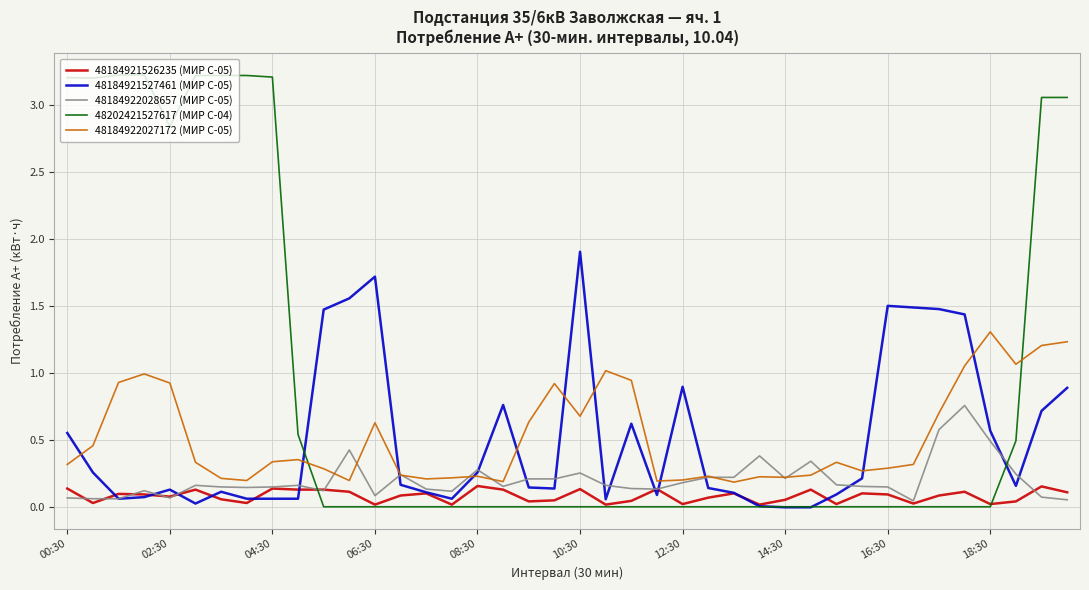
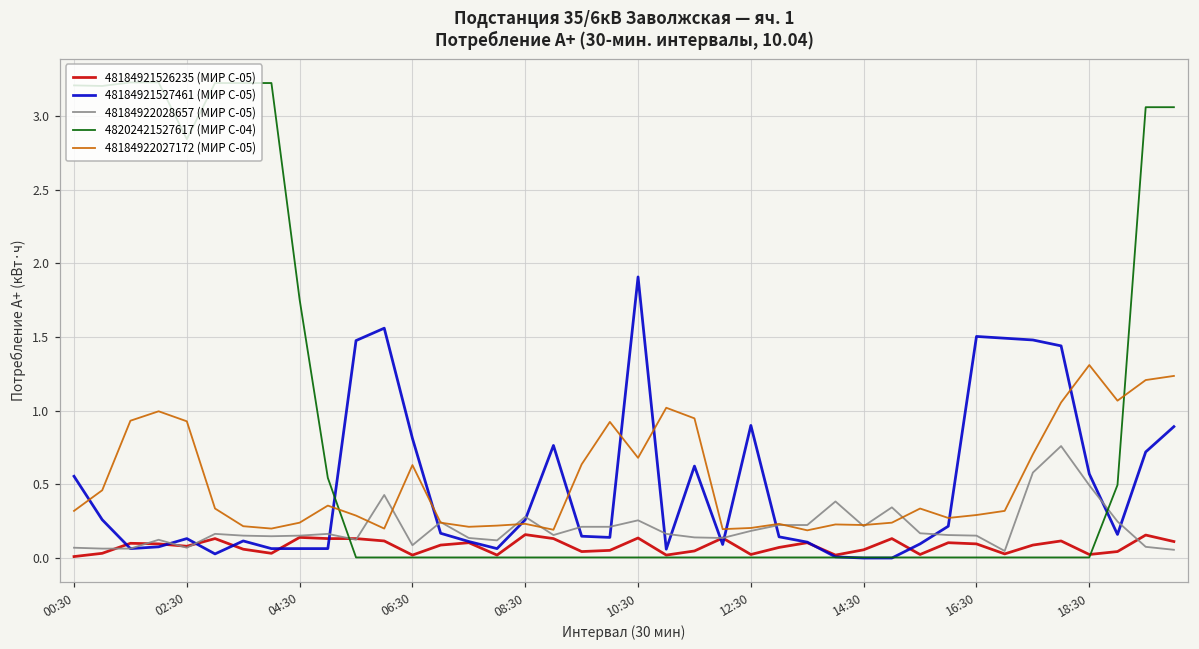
48184921526235 (МИР С-05), 00:30: 0.14 -> 0.01
48202421527617 (МИР С-04), 04:30: 3.21 -> 1.75
48184922027172 (МИР С-05), 04:30: 0.34 -> 0.24
48184921527461 (МИР С-05), 06:30: 1.72 -> 0.81
